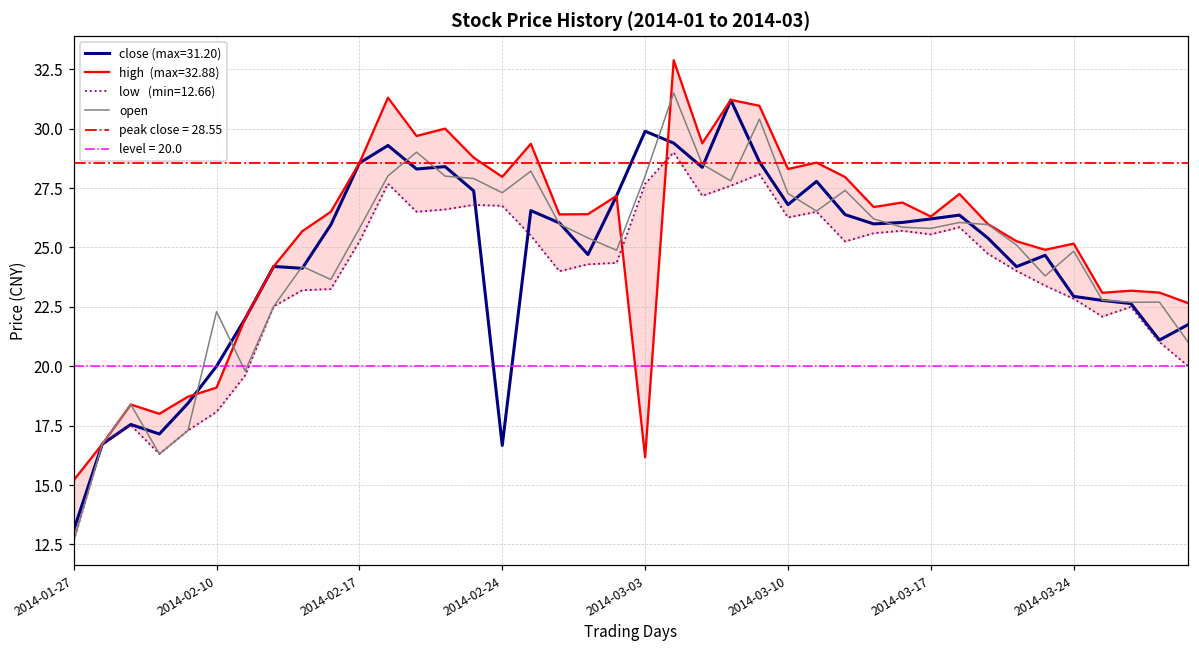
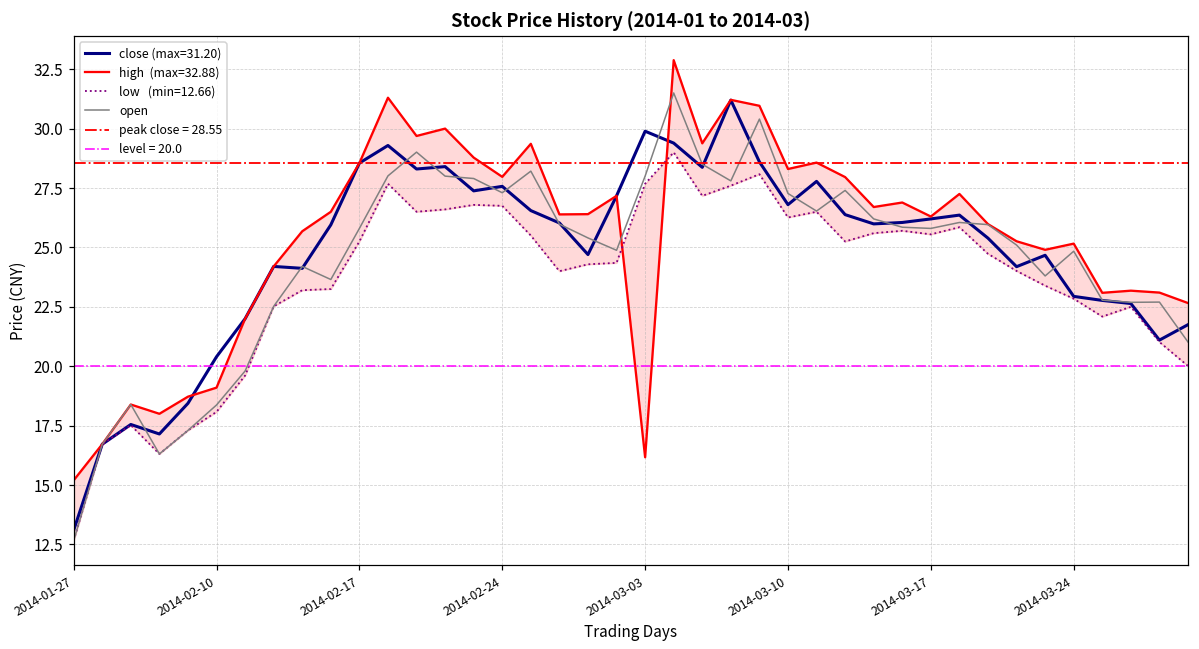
close (max=31.20), 2014-02-10: 20.0 -> 20.4
open, 2014-02-10: 22.3 -> 18.4
close (max=31.20), 2014-02-24: 16.7 -> 27.6
